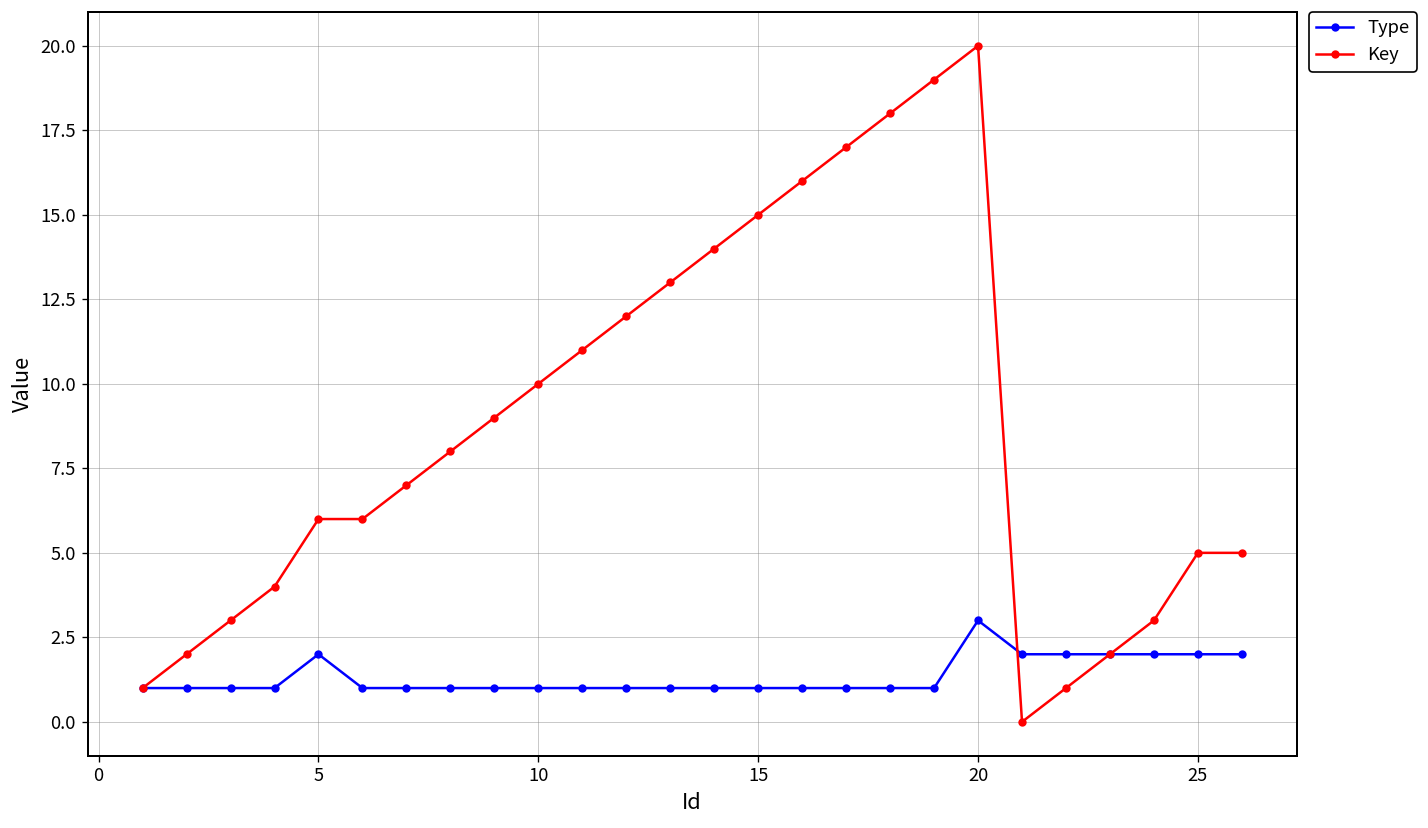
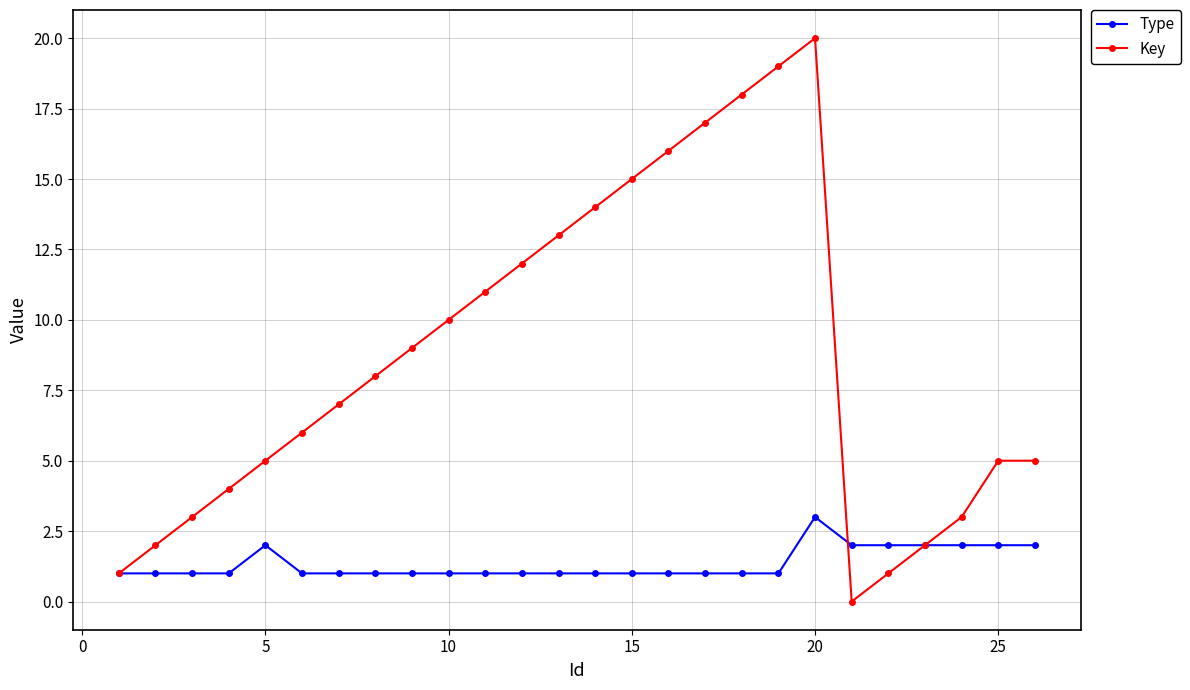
Key, 5: 6 -> 5
